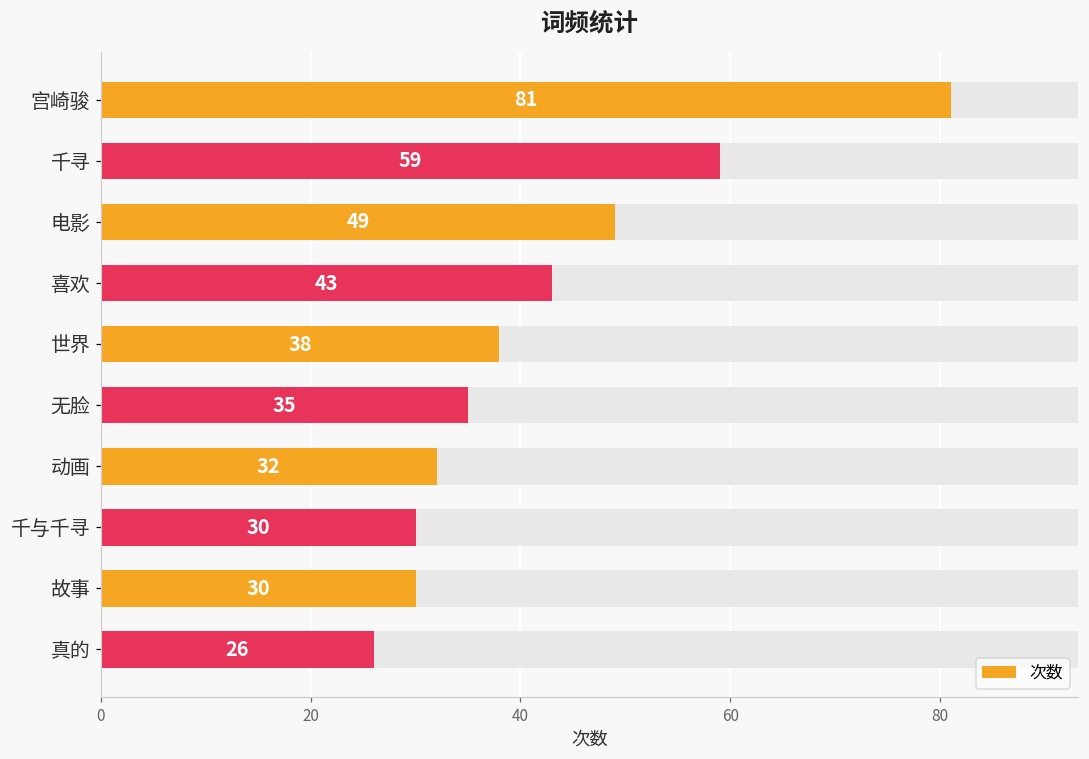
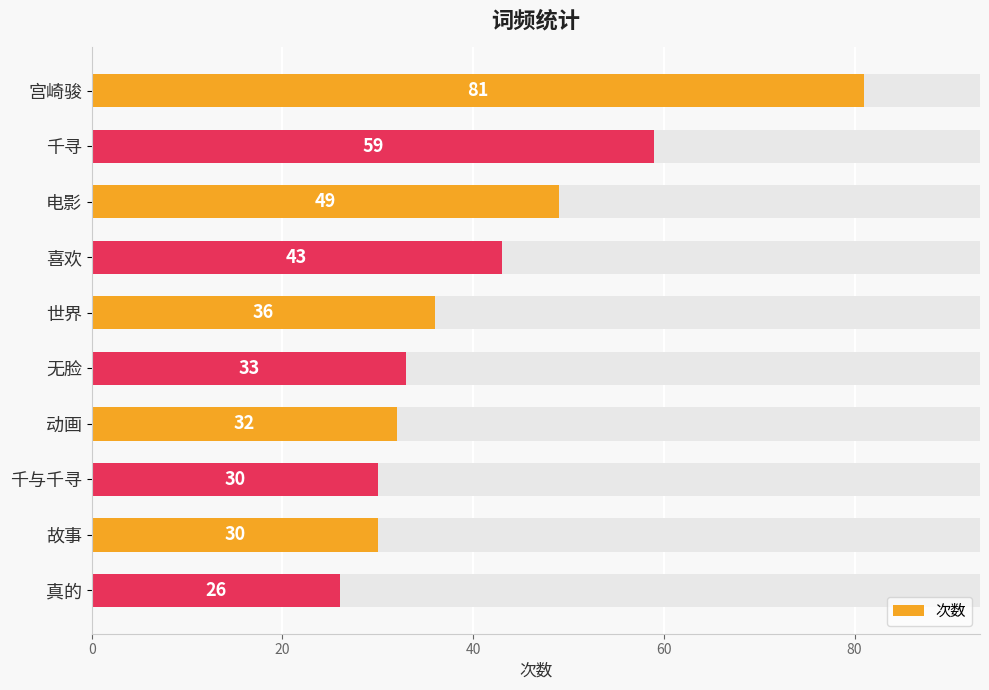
次数, 世界: 38 -> 36
次数, 无脸: 35 -> 33
